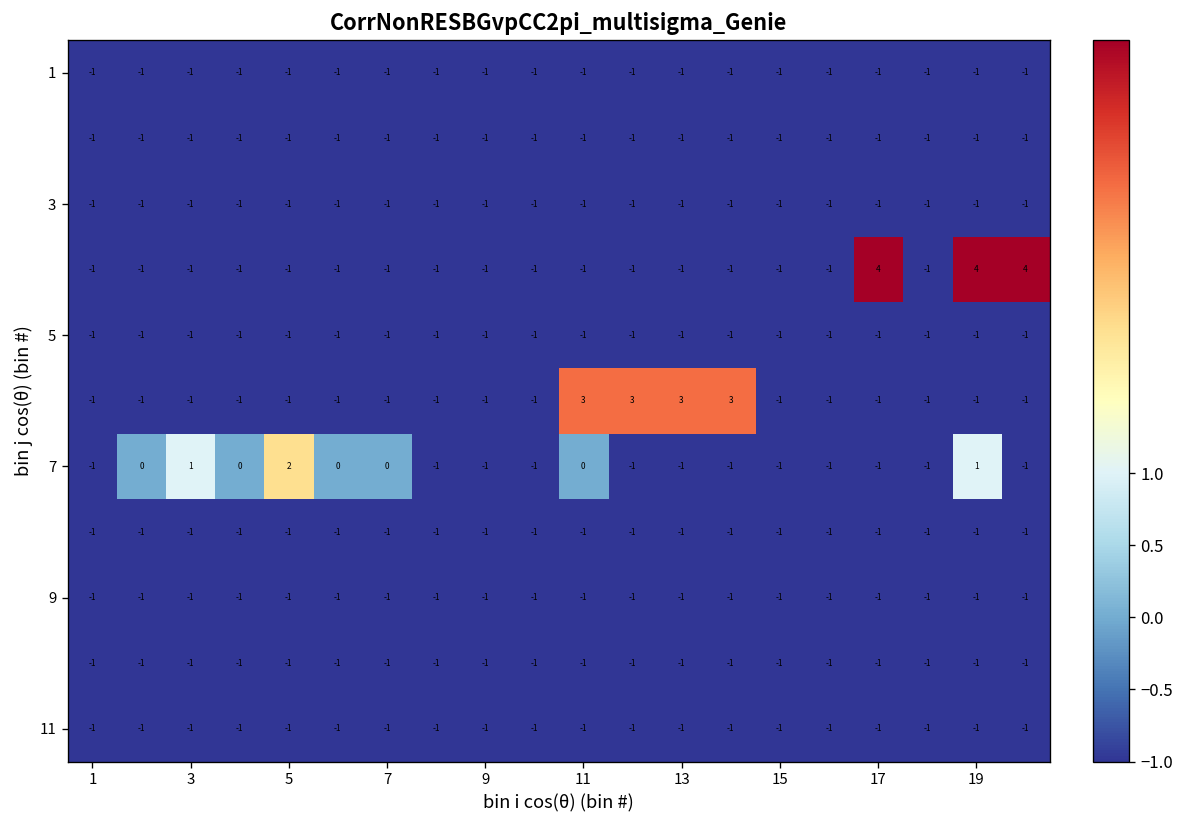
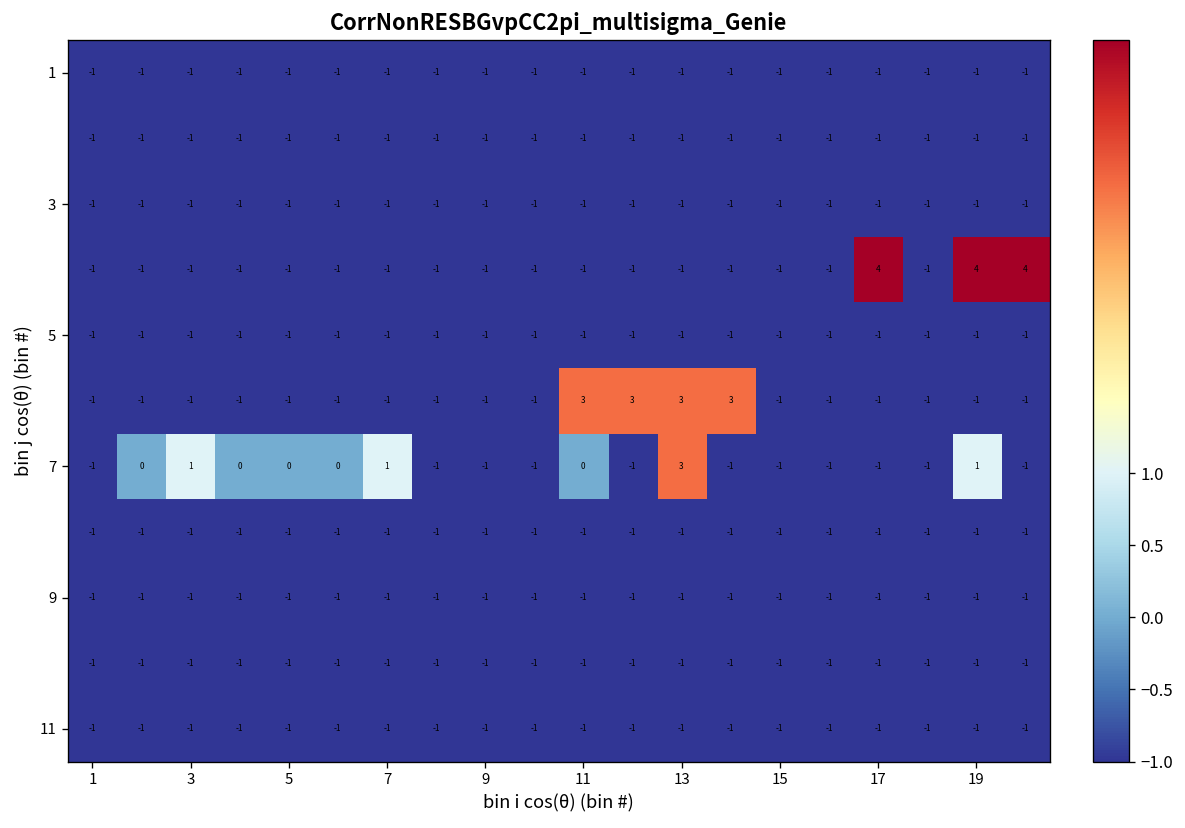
7, 5: 2 -> 0
7, 7: 0 -> 1
7, 13: -1 -> 3
